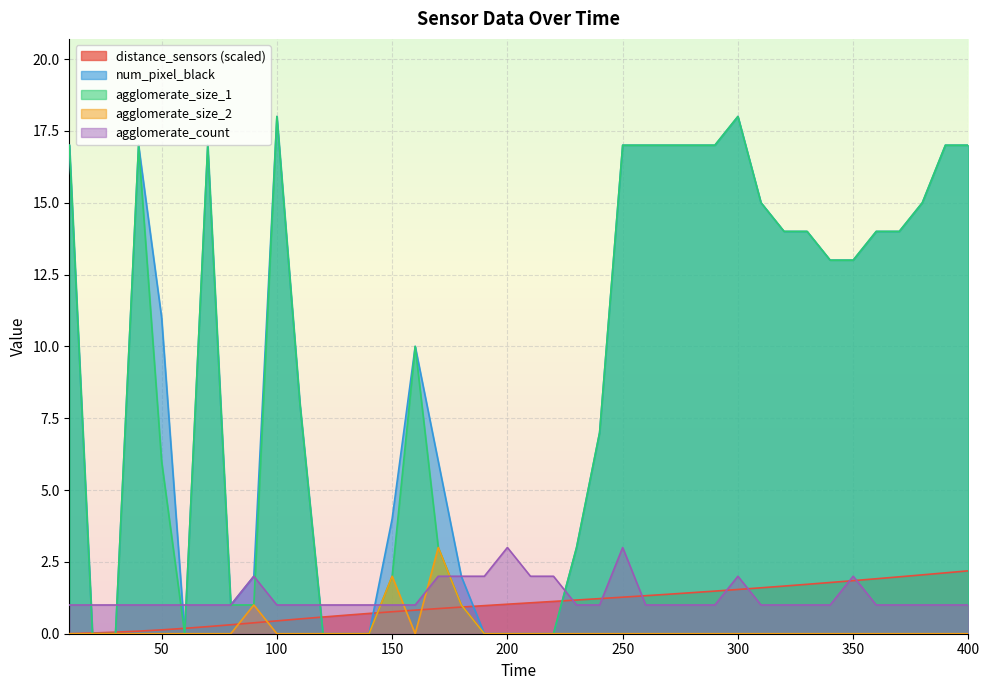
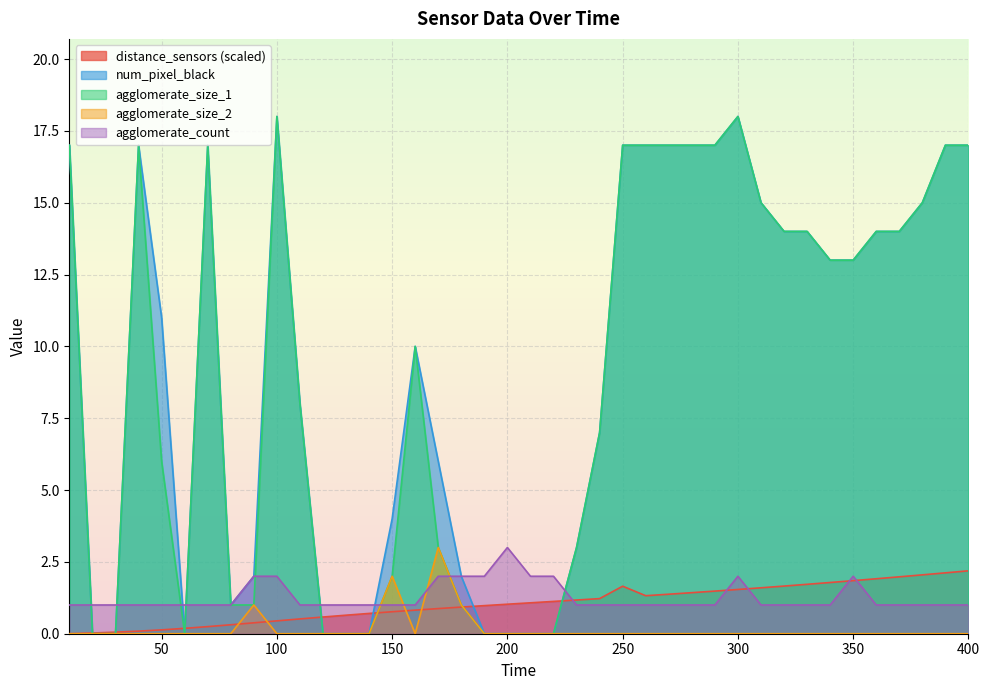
agglomerate_count, 100: 1 -> 2
distance_sensors (scaled), 250: 1.3 -> 1.7
agglomerate_count, 250: 3 -> 1
